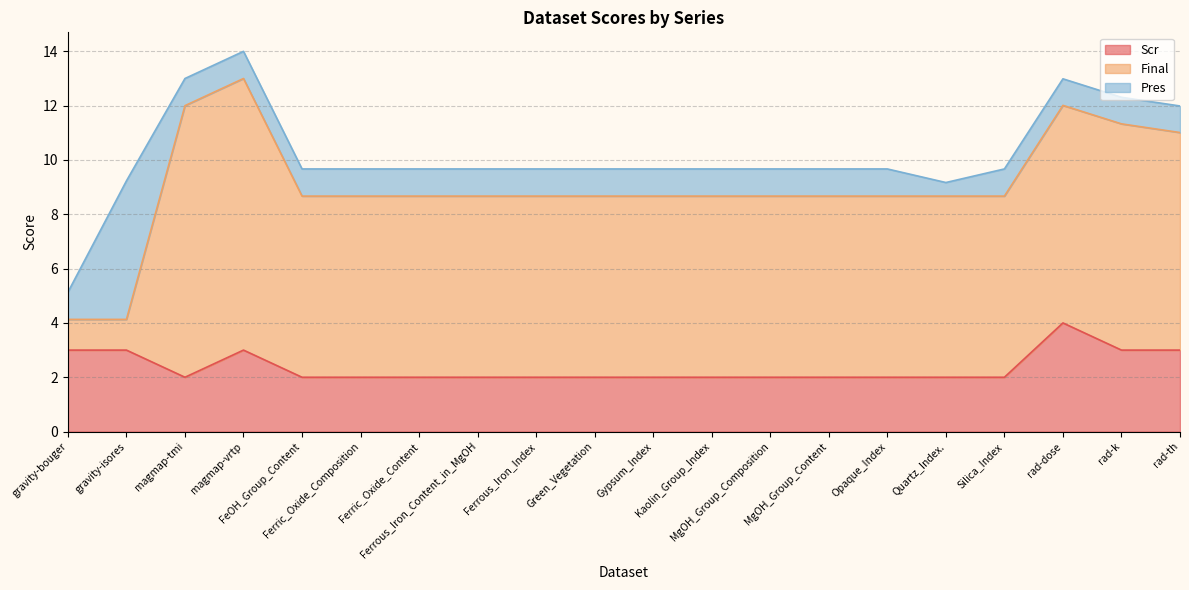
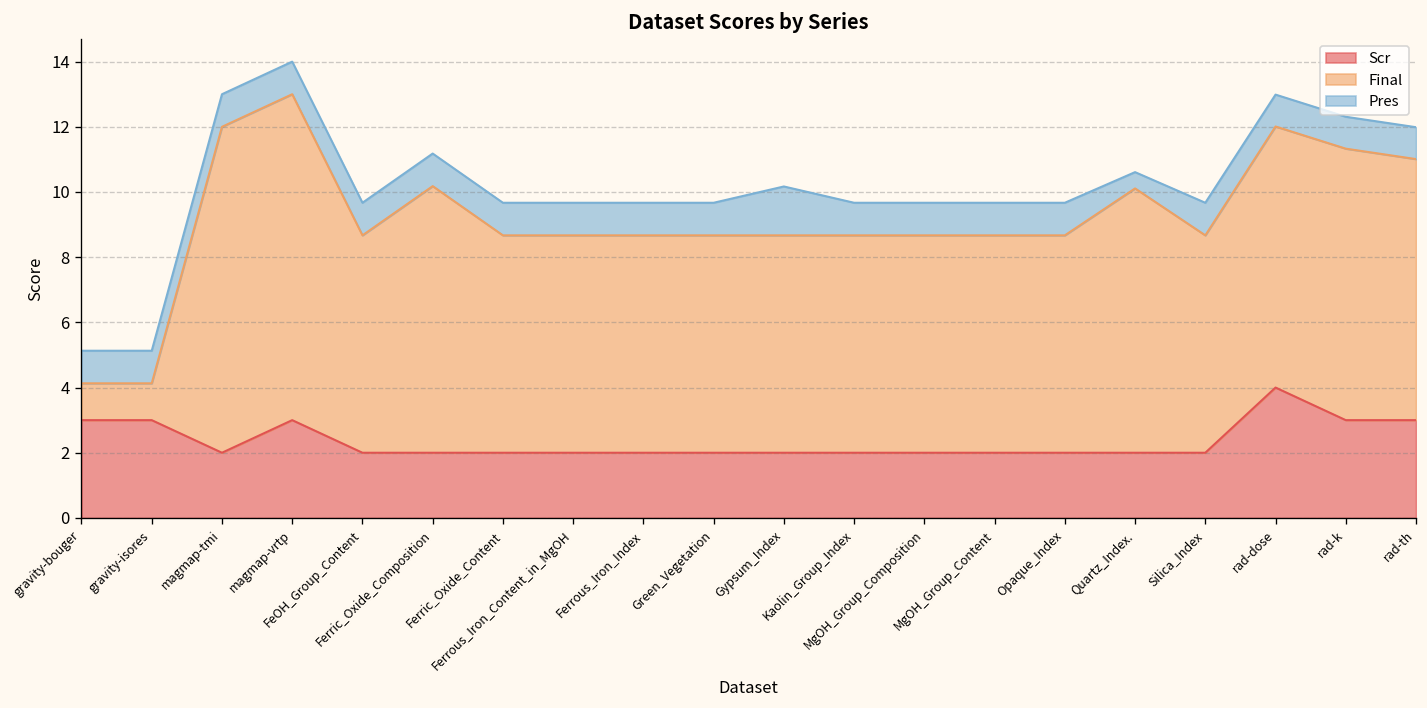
Pres, gravity-isores: 5.1 -> 1.0
Final, Ferric_Oxide_Composition: 6.7 -> 8.2
Pres, Gypsum_Index: 1.0 -> 1.5
Final, Quartz_Index.: 6.7 -> 8.1
